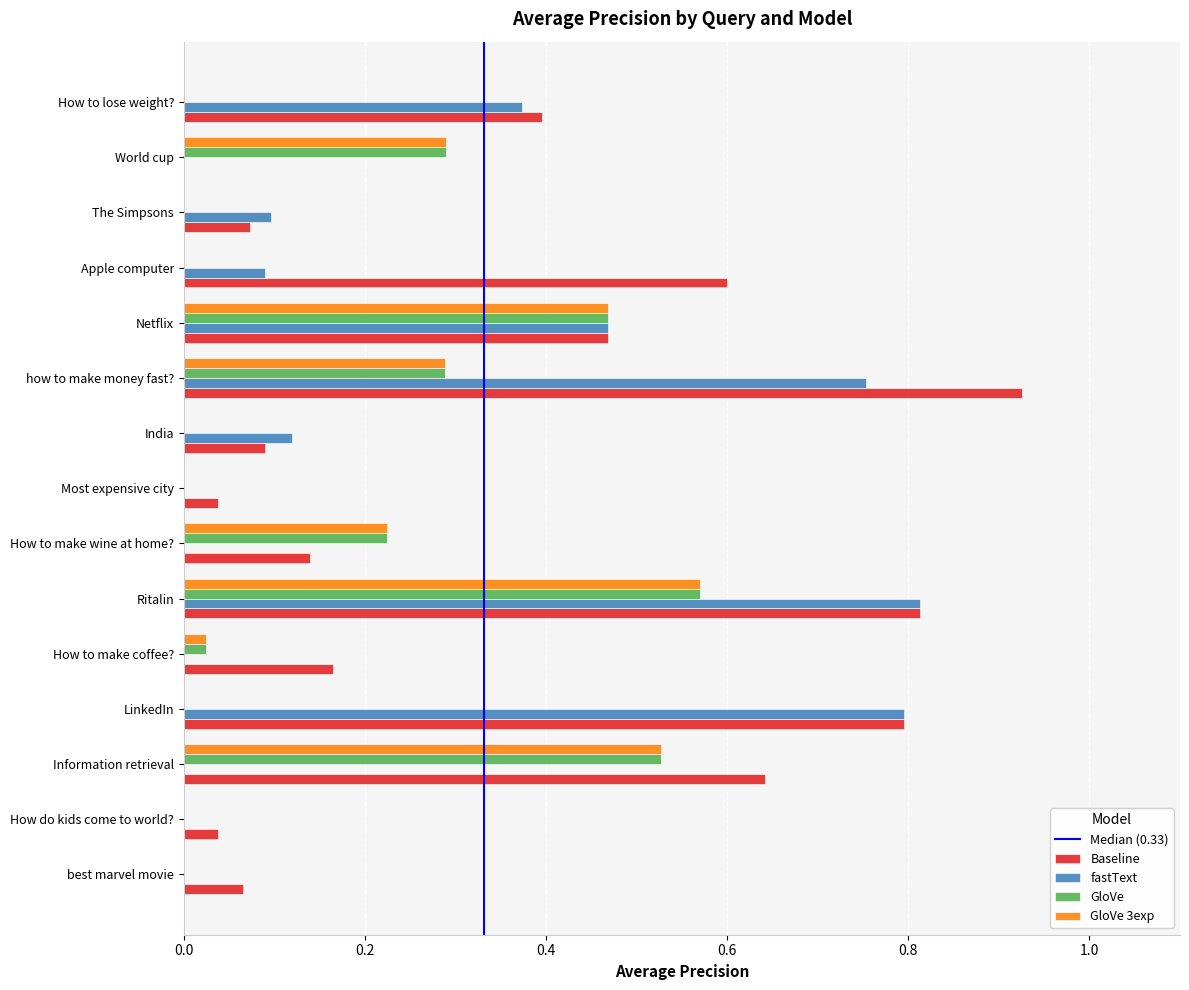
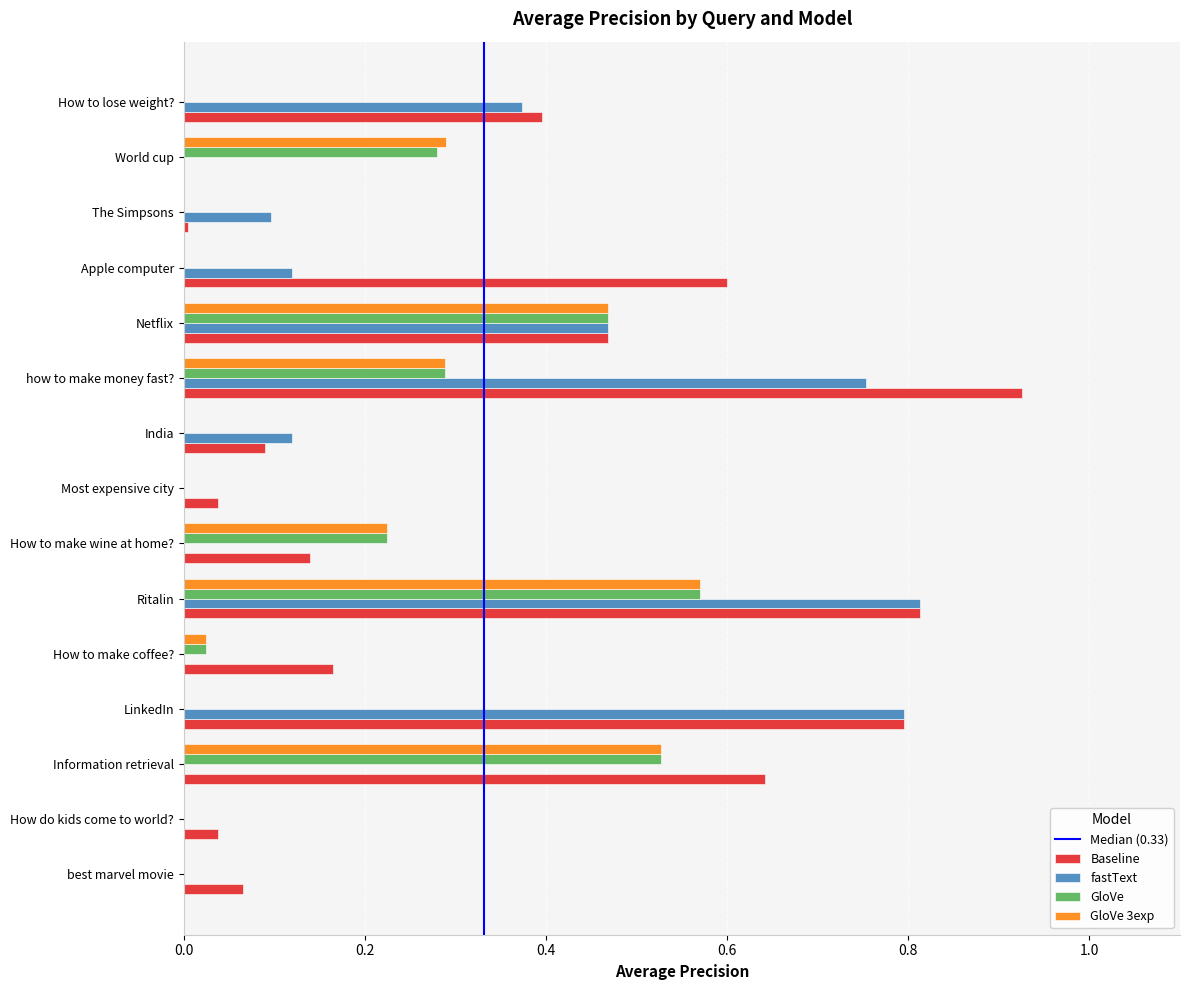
GloVe, World cup: 0.29 -> 0.28
Baseline, The Simpsons: 0.07 -> 0.01
fastText, Apple computer: 0.09 -> 0.12
